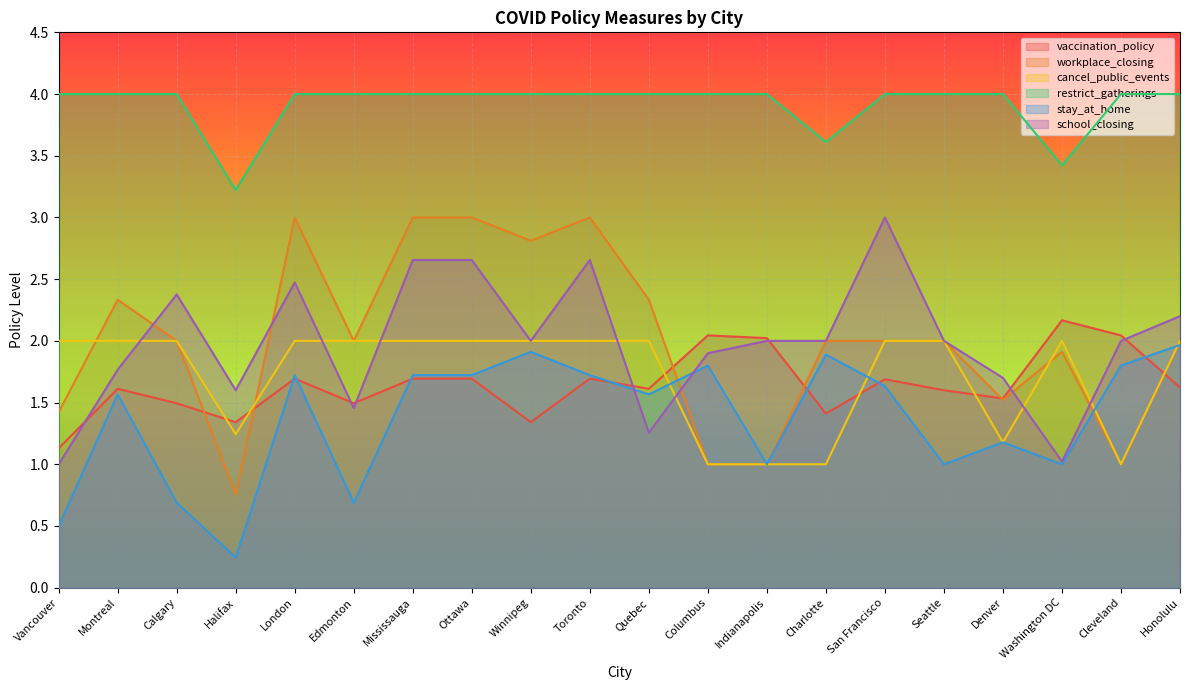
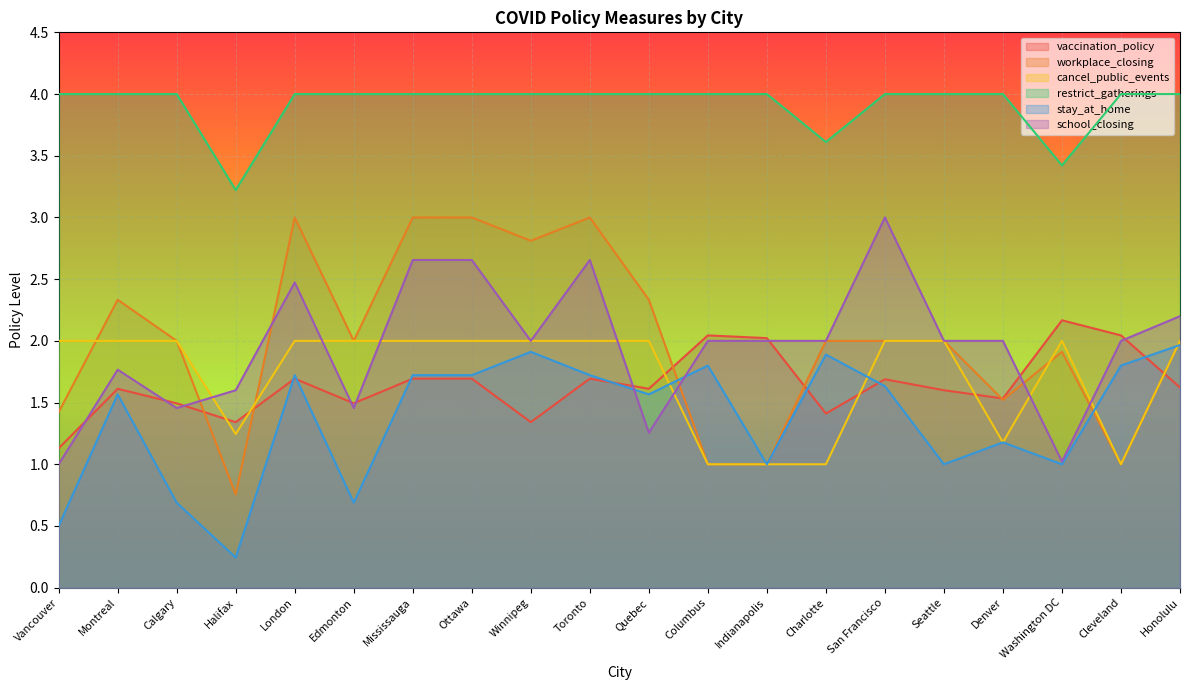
school_closing, Calgary: 2.38 -> 1.46
school_closing, Columbus: 1.9 -> 2.0
school_closing, Denver: 1.7 -> 2.0
